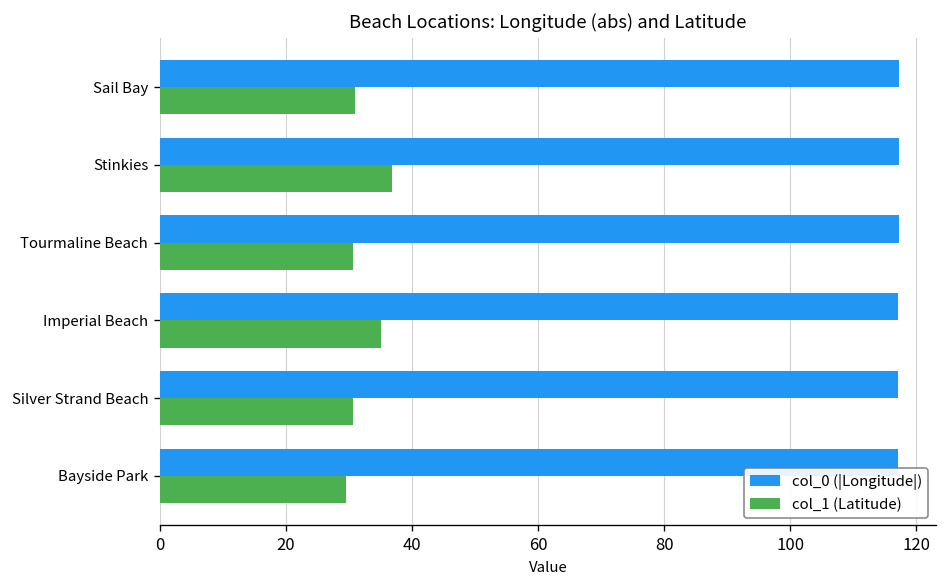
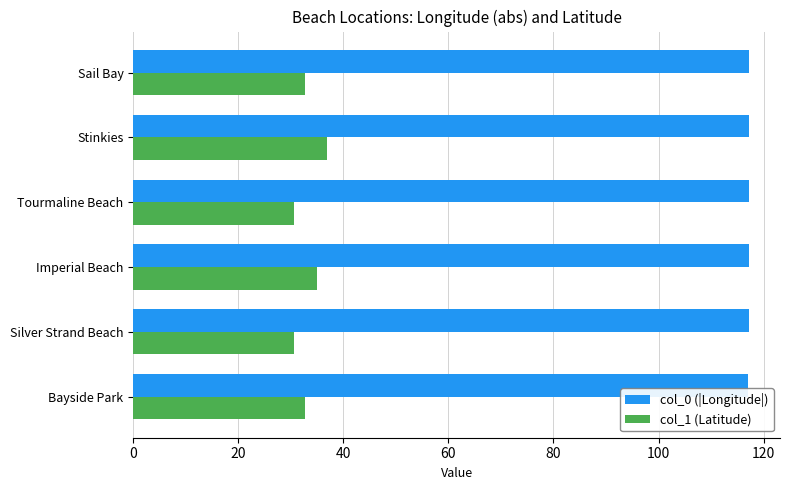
col_1 (Latitude), Sail Bay: 31 -> 33
col_1 (Latitude), Bayside Park: 30 -> 33
